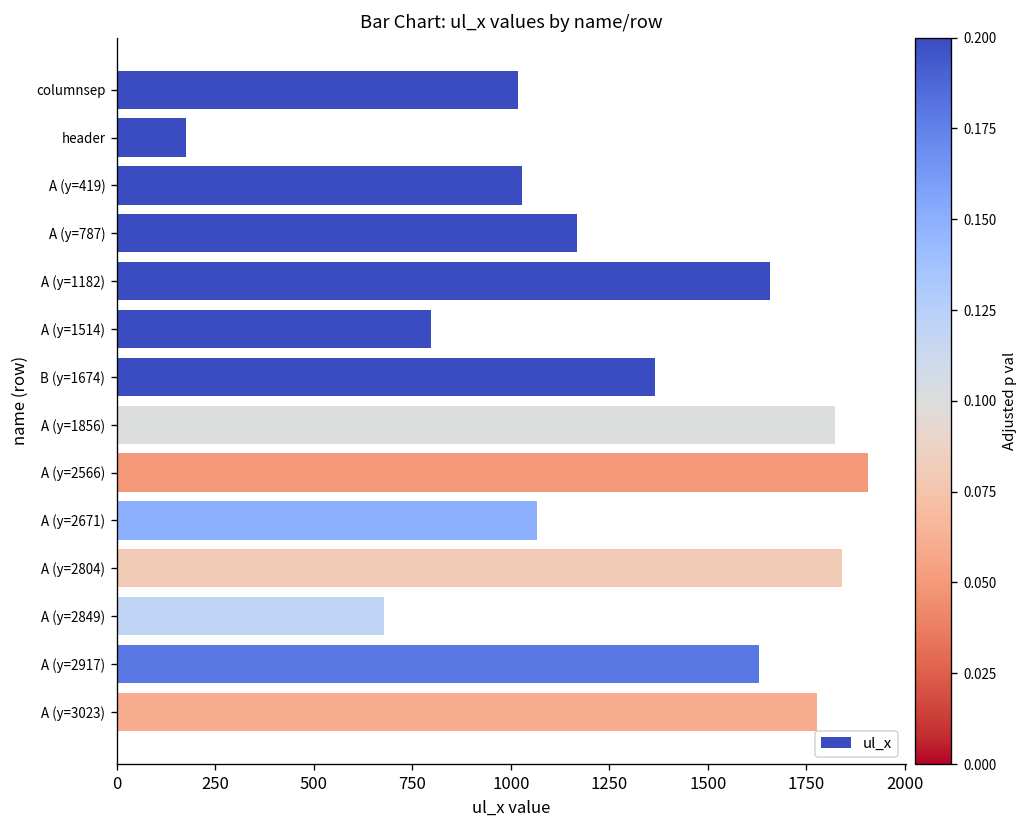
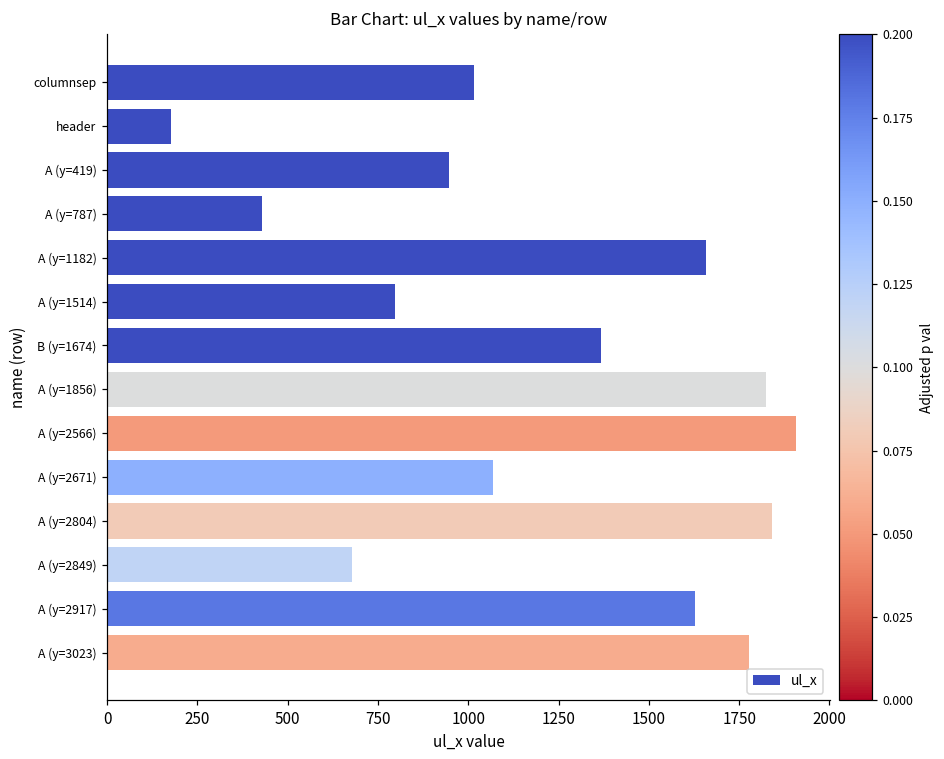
A (y=419): 1030 -> 950
A (y=787): 1170 -> 430
